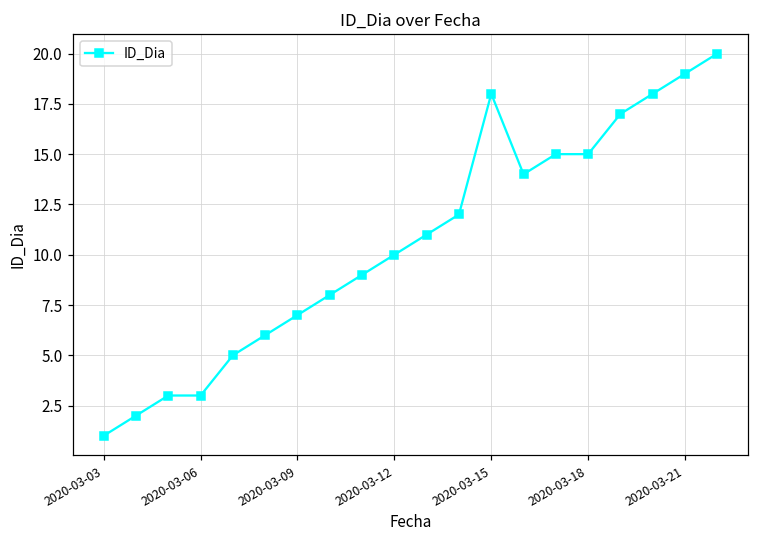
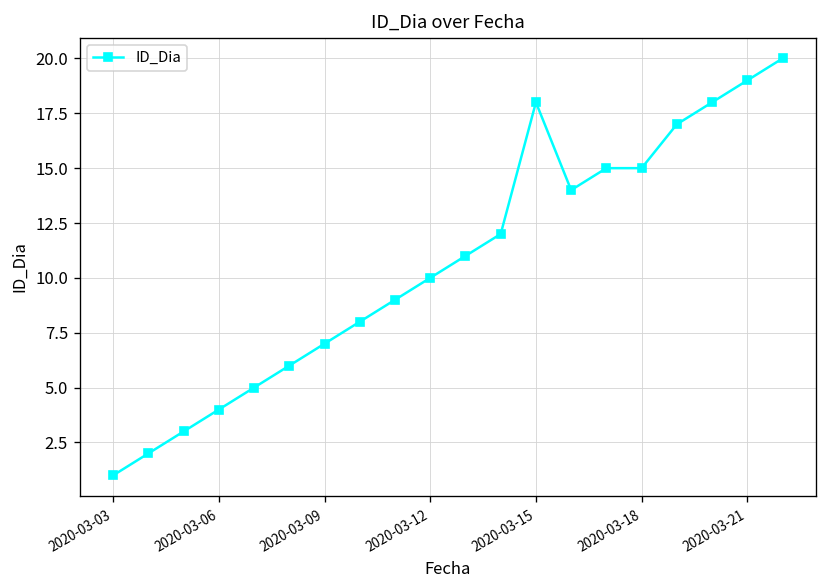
2020-03-06: 3 -> 4
